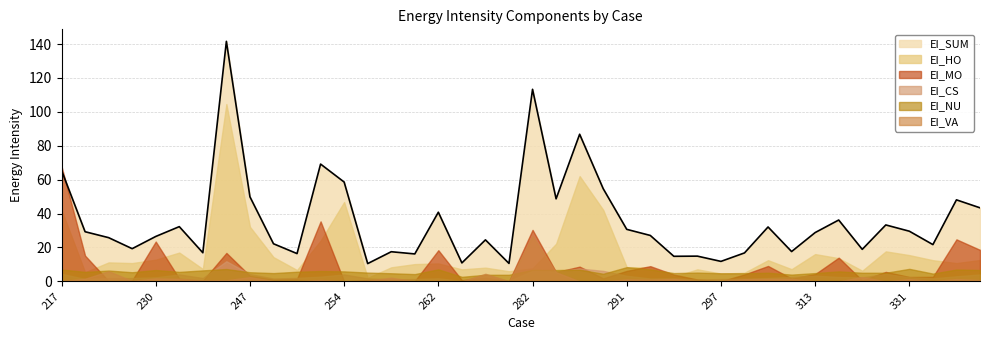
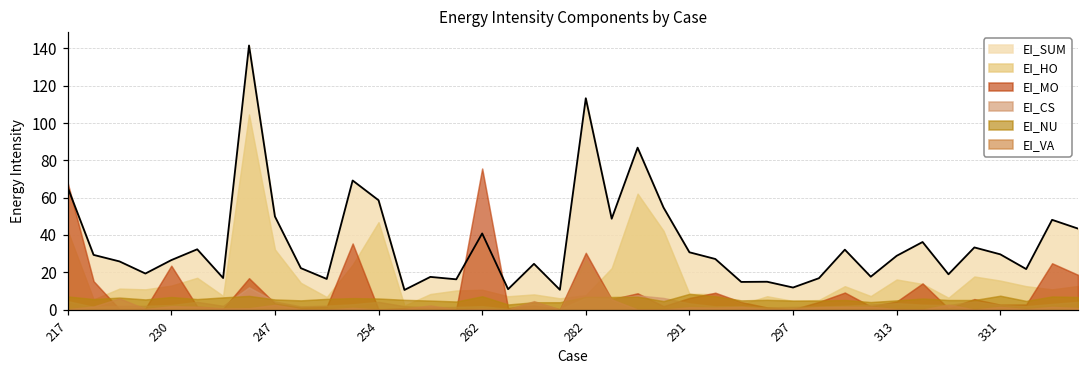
EI_MO, 262: 18 -> 76
